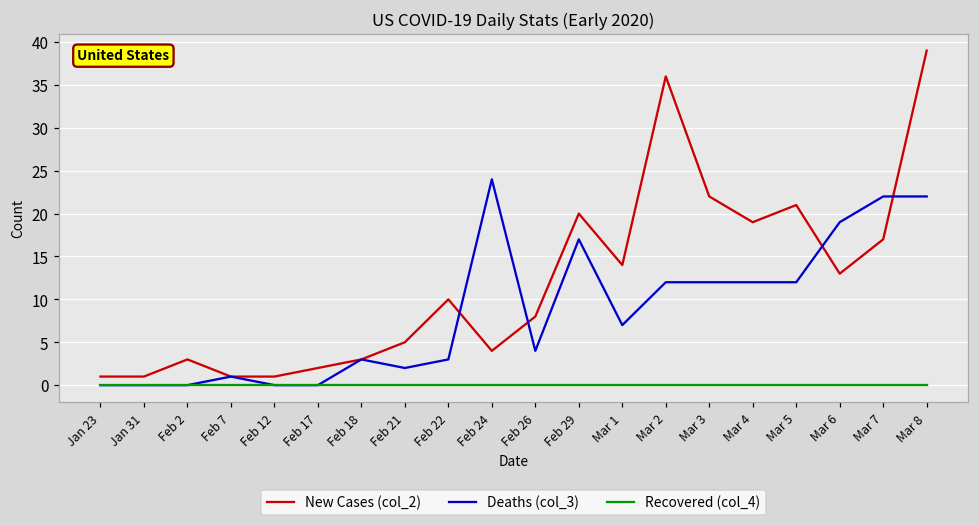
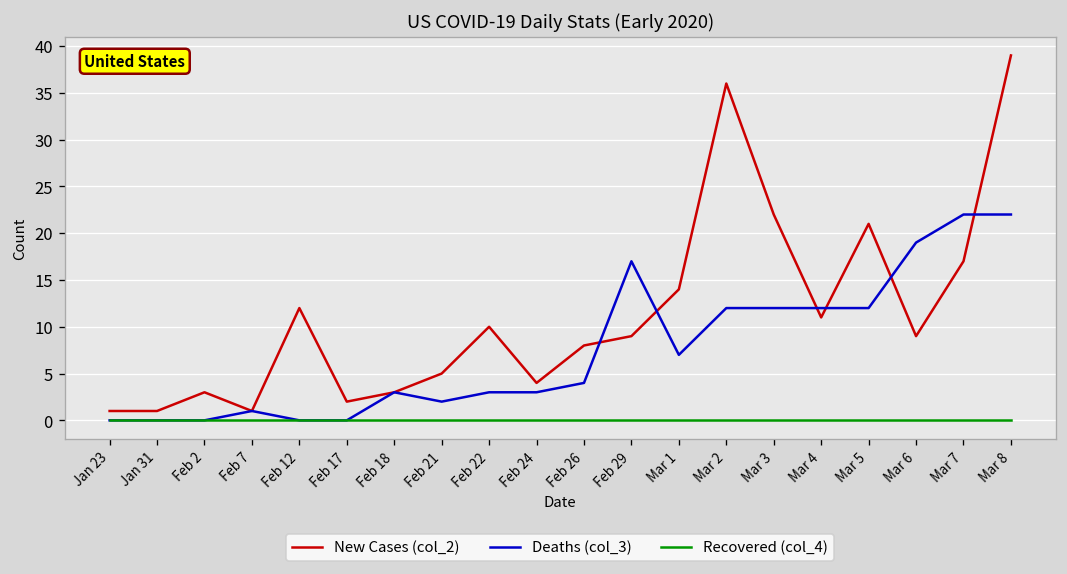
New Cases (col_2), Feb 12: 1 -> 12
Deaths (col_3), Feb 24: 24 -> 3
New Cases (col_2), Feb 29: 20 -> 9
New Cases (col_2), Mar 4: 19 -> 11
New Cases (col_2), Mar 6: 13 -> 9
